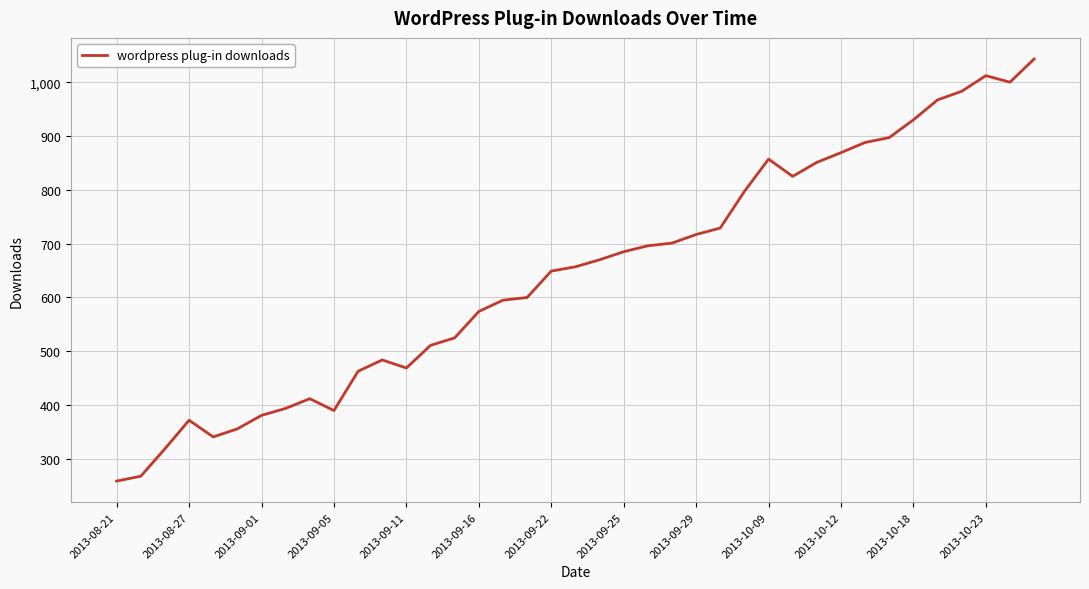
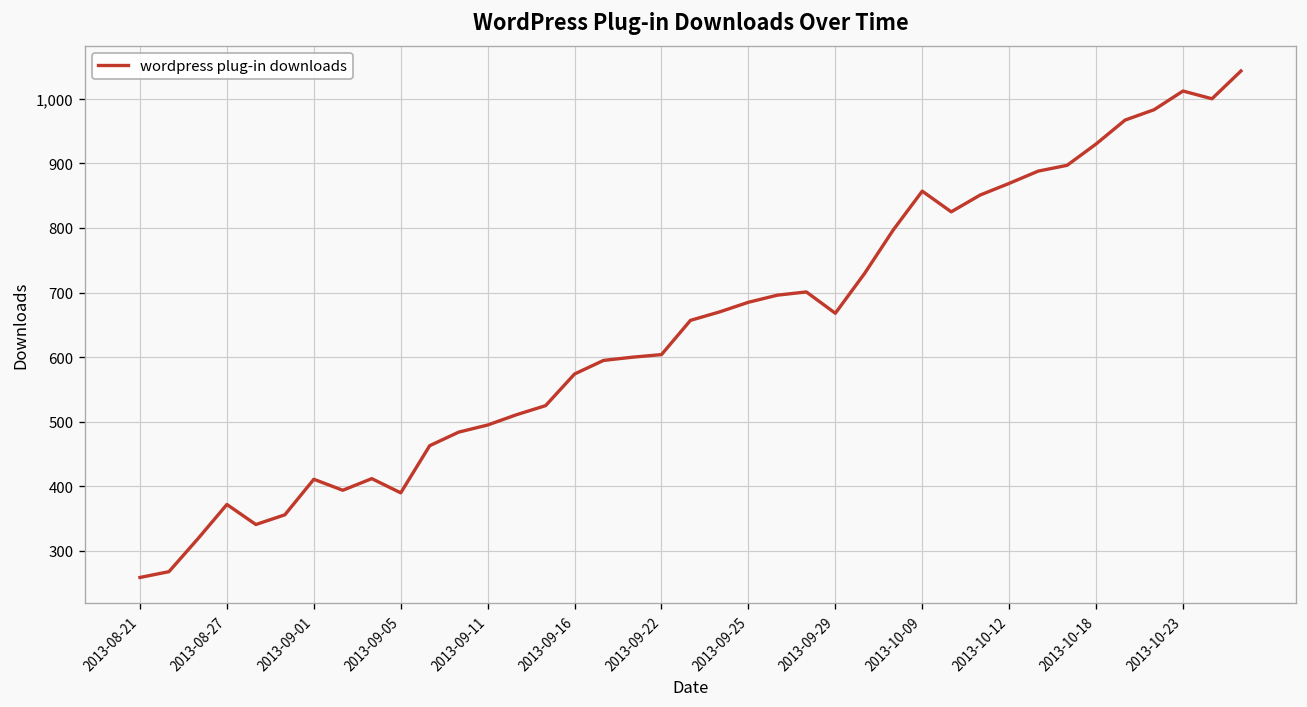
2013-09-01: 380 -> 410
2013-09-11: 470 -> 500
2013-09-22: 650 -> 600
2013-09-29: 720 -> 670
